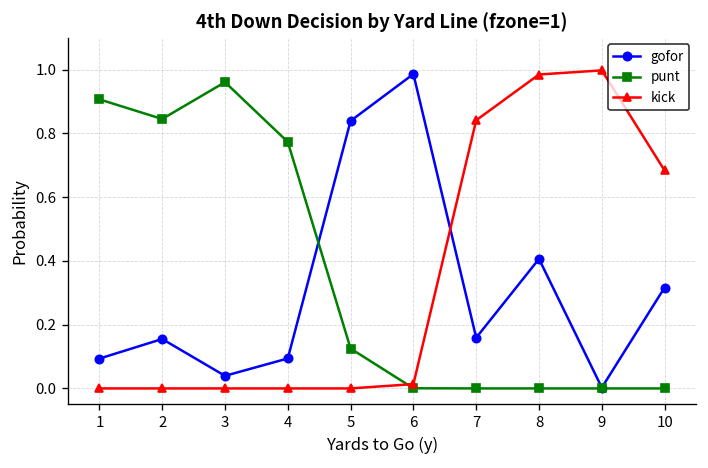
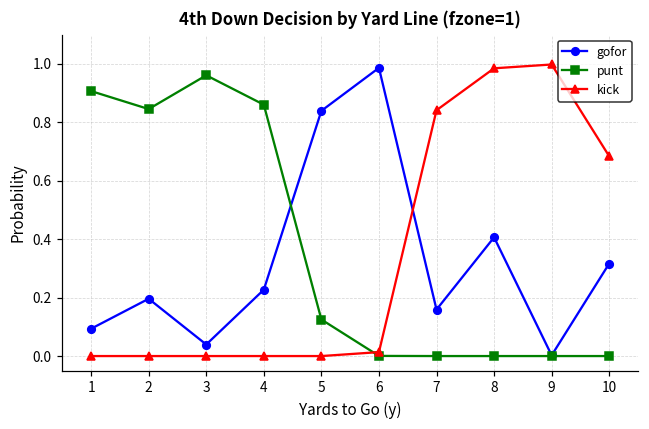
gofor, 2: 0.16 -> 0.20
gofor, 4: 0.09 -> 0.23
punt, 4: 0.77 -> 0.86
